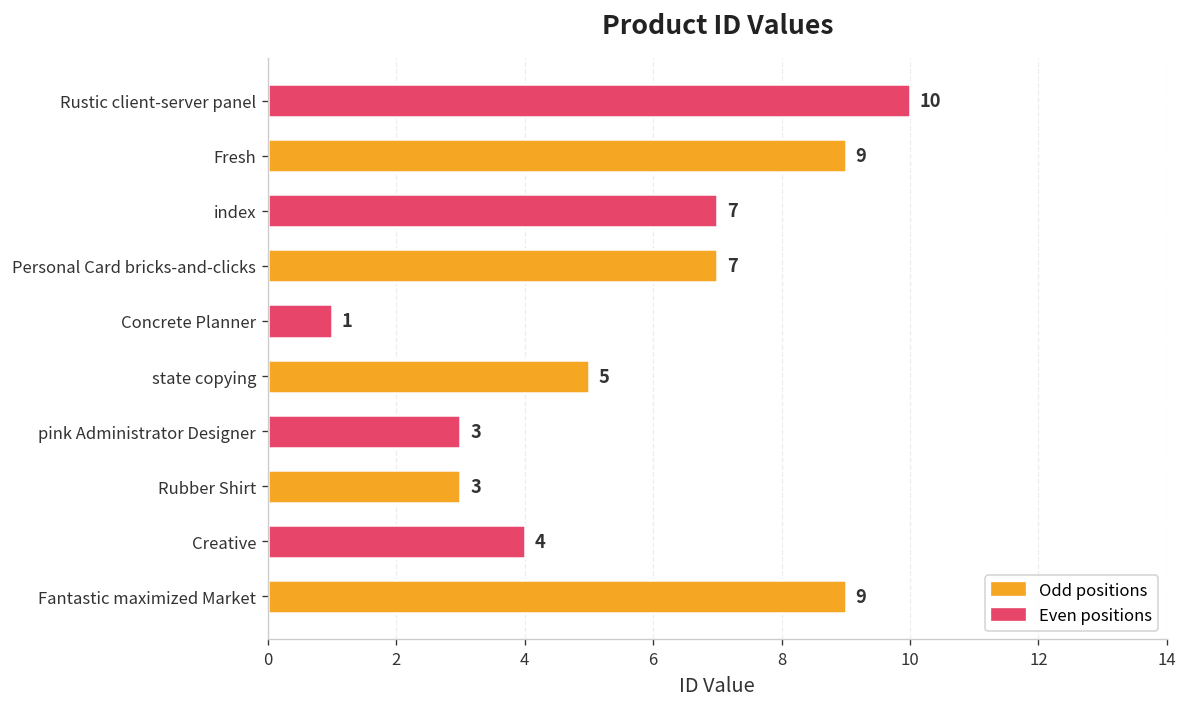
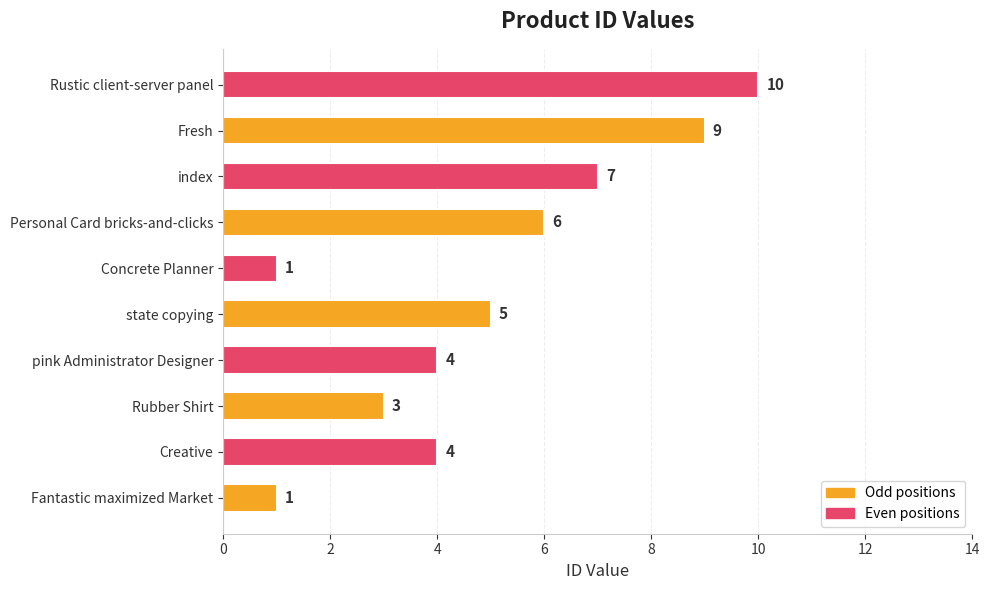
Personal Card bricks-and-clicks: 7 -> 6
pink Administrator Designer: 3 -> 4
Fantastic maximized Market: 9 -> 1
